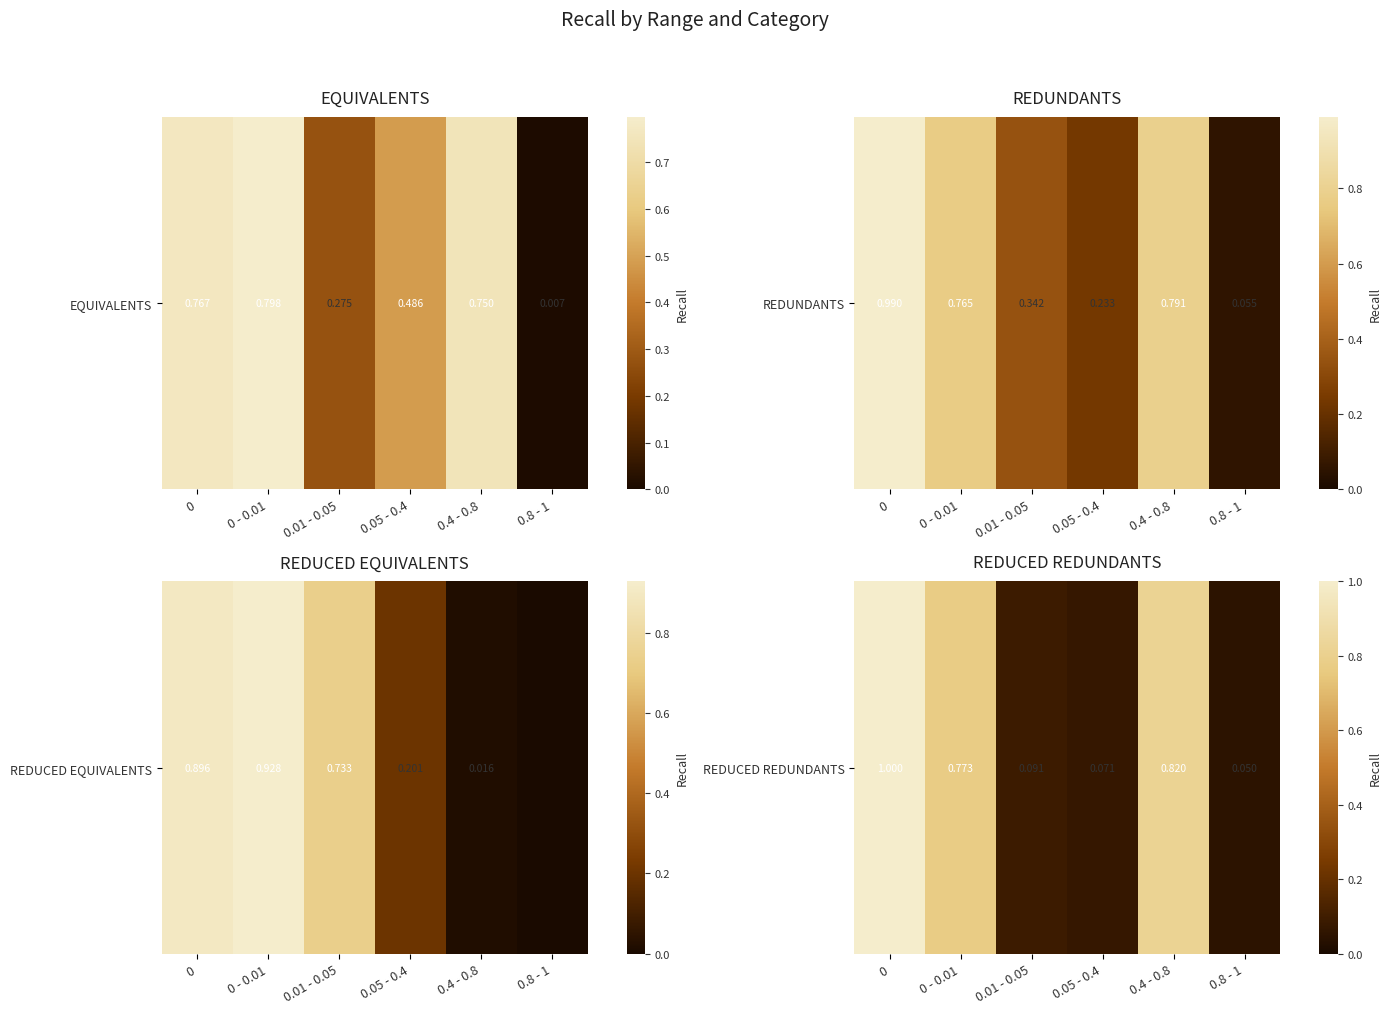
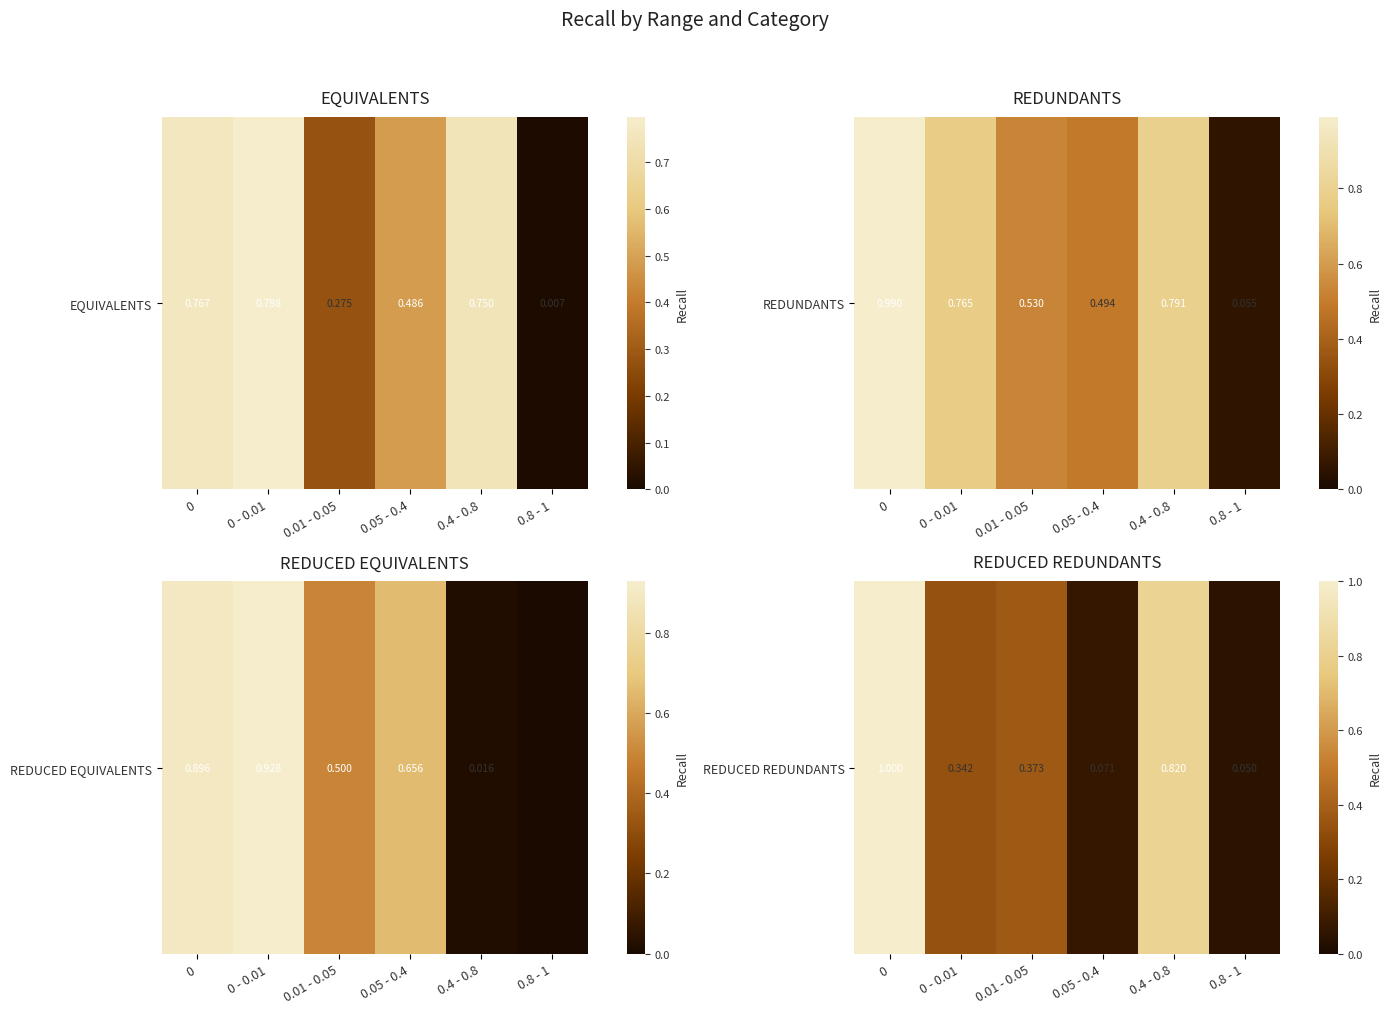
REDUNDANTS, REDUNDANTS, 0.01 - 0.05: 0.342 -> 0.530
REDUNDANTS, REDUNDANTS, 0.05 - 0.4: 0.233 -> 0.494
REDUCED EQUIVALENTS, REDUCED EQUIVALENTS, 0.01 - 0.05: 0.733 -> 0.500
REDUCED EQUIVALENTS, REDUCED EQUIVALENTS, 0.05 - 0.4: 0.201 -> 0.656
REDUCED REDUNDANTS, REDUCED REDUNDANTS, 0 - 0.01: 0.773 -> 0.342
REDUCED REDUNDANTS, REDUCED REDUNDANTS, 0.01 - 0.05: 0.091 -> 0.373
